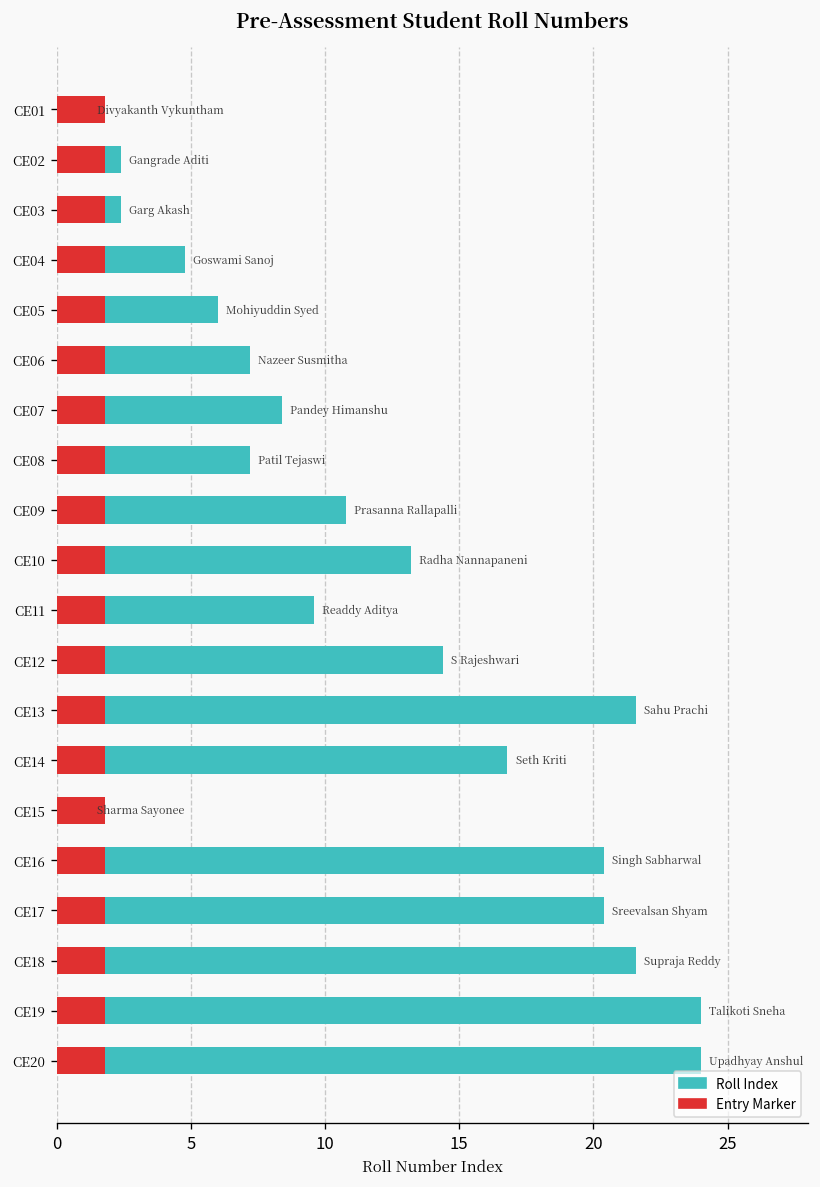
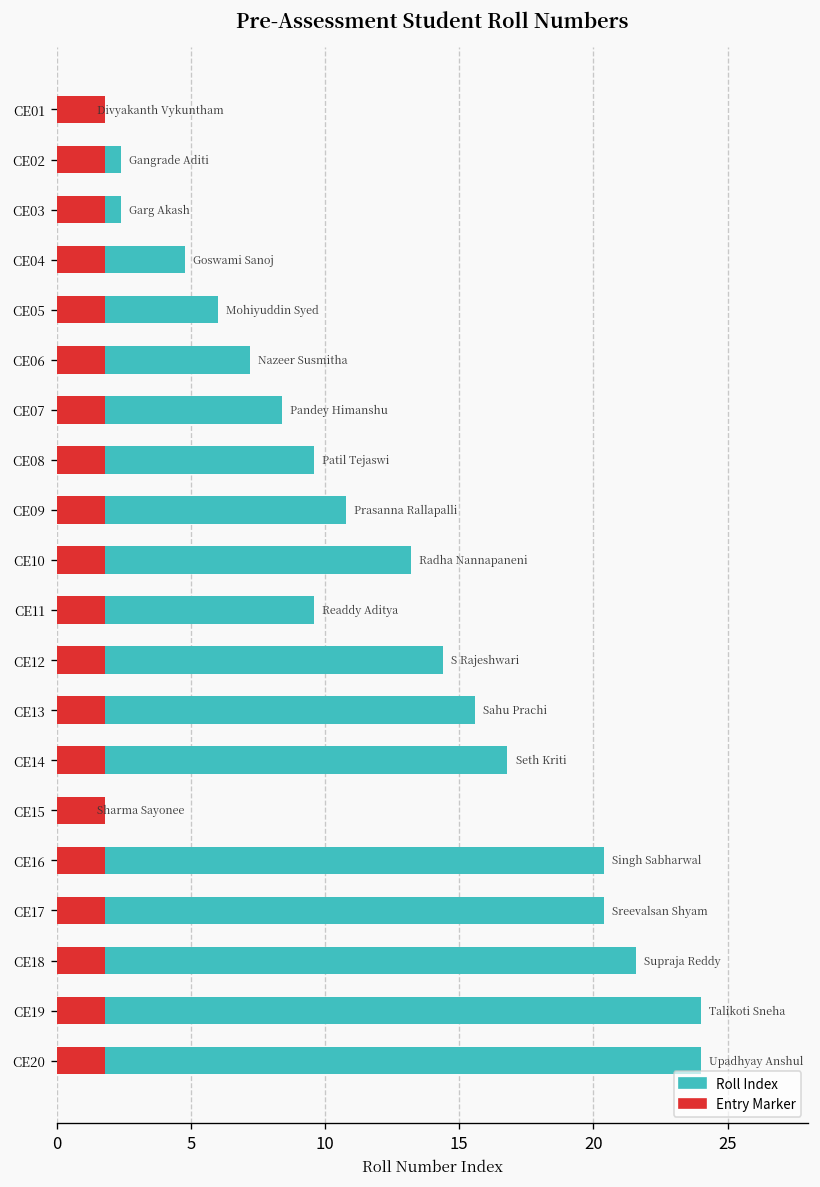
Roll Index, CE08: 7.2 -> 9.6
Roll Index, CE13: 21.6 -> 15.6
